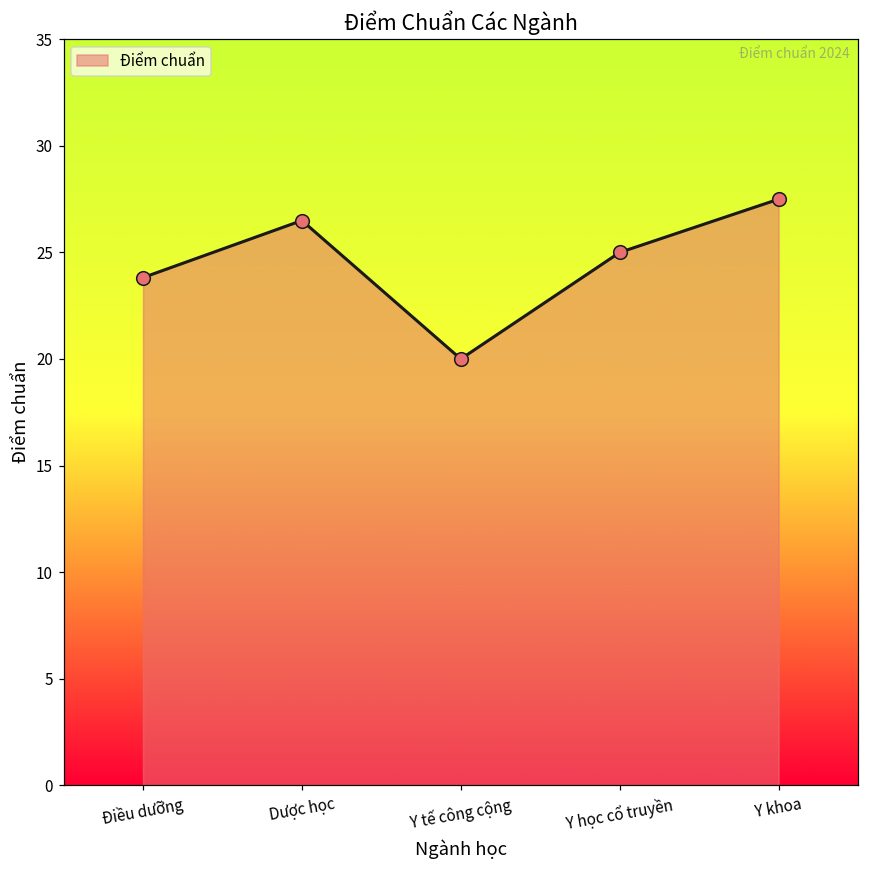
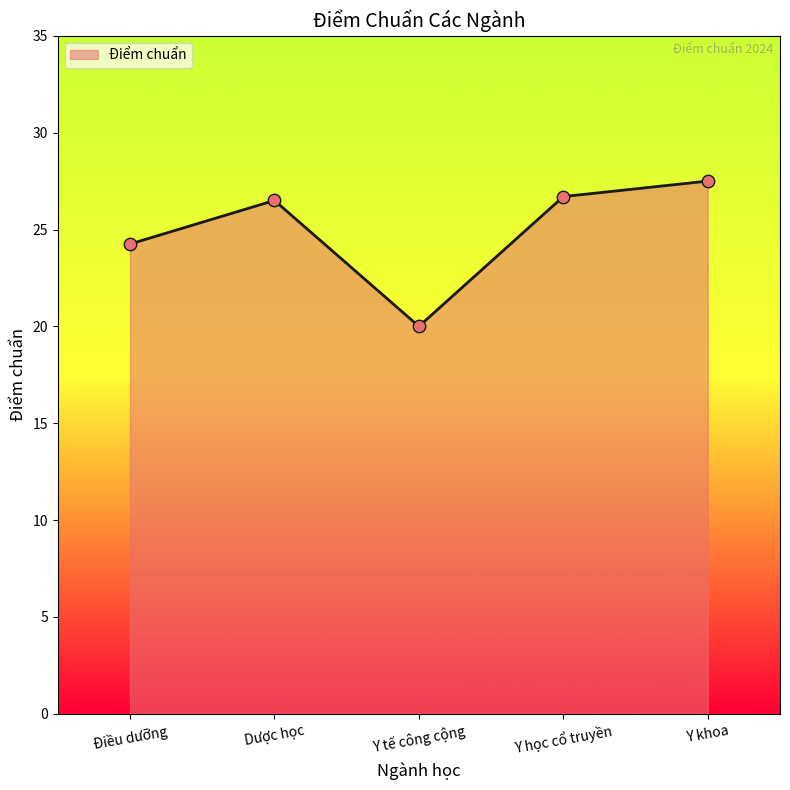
Điều dưỡng: 23.8 -> 24.3
Y học cổ truyền: 25.0 -> 26.7
